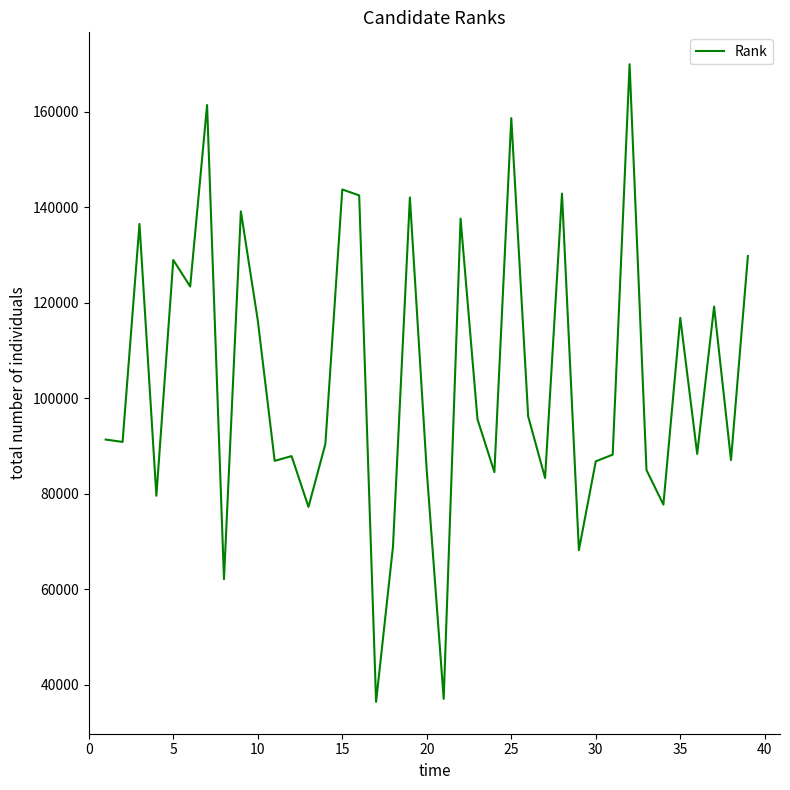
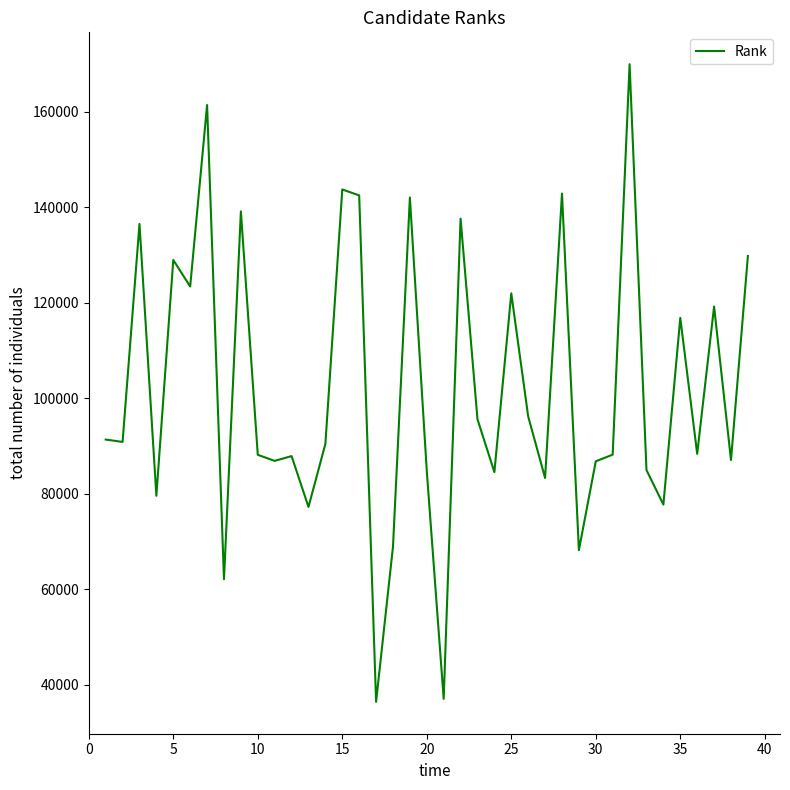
10: 116000 -> 88000
25: 159000 -> 122000
